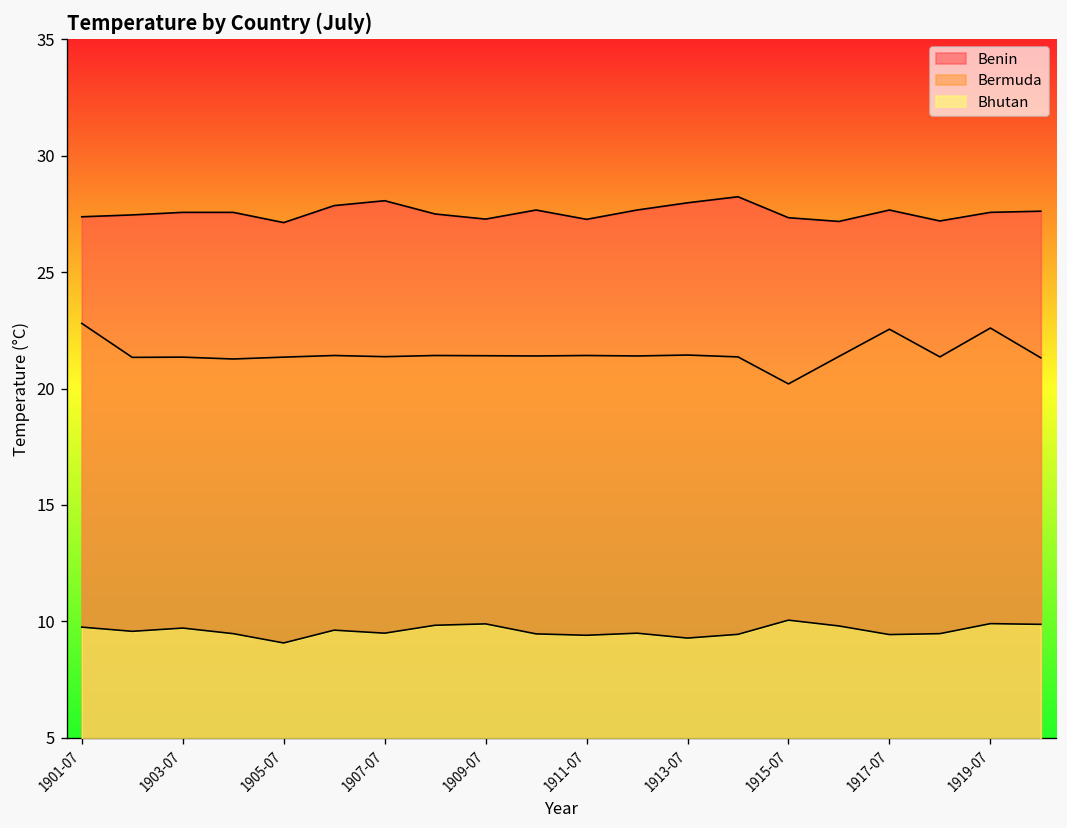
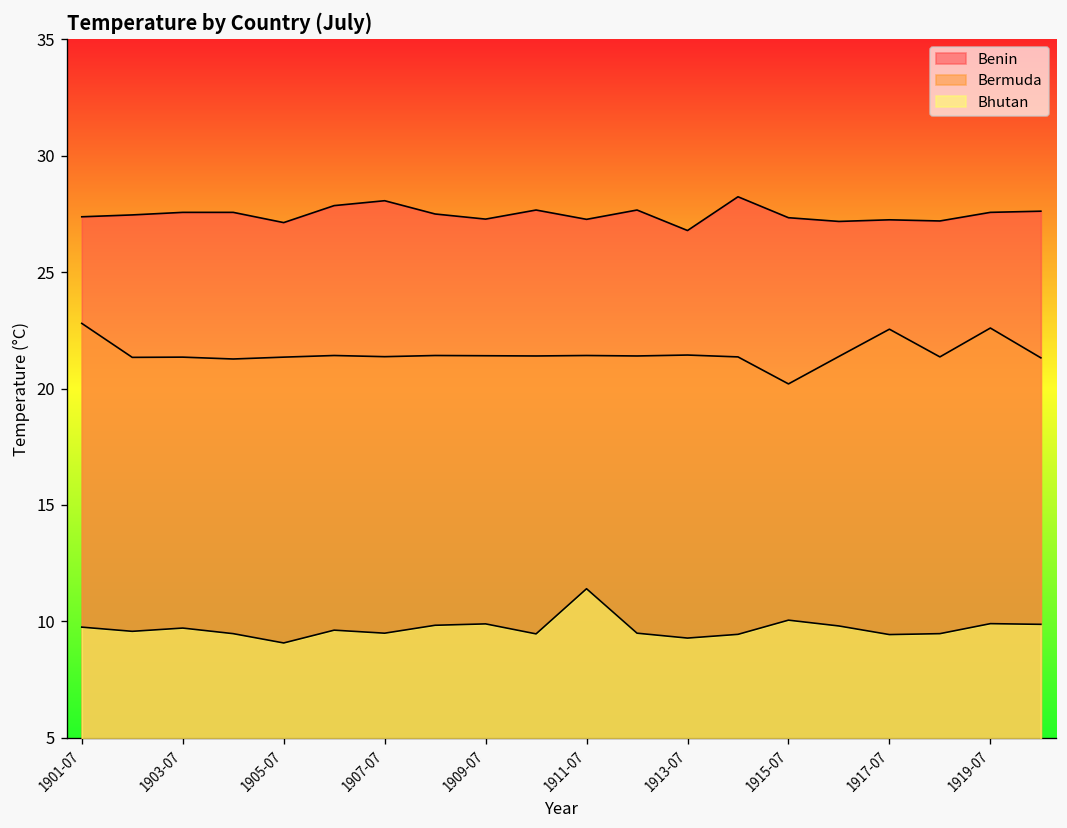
Bhutan, 1911-07: 9.4 -> 11.4
Benin, 1913-07: 28.0 -> 26.8
Benin, 1917-07: 27.7 -> 27.3
